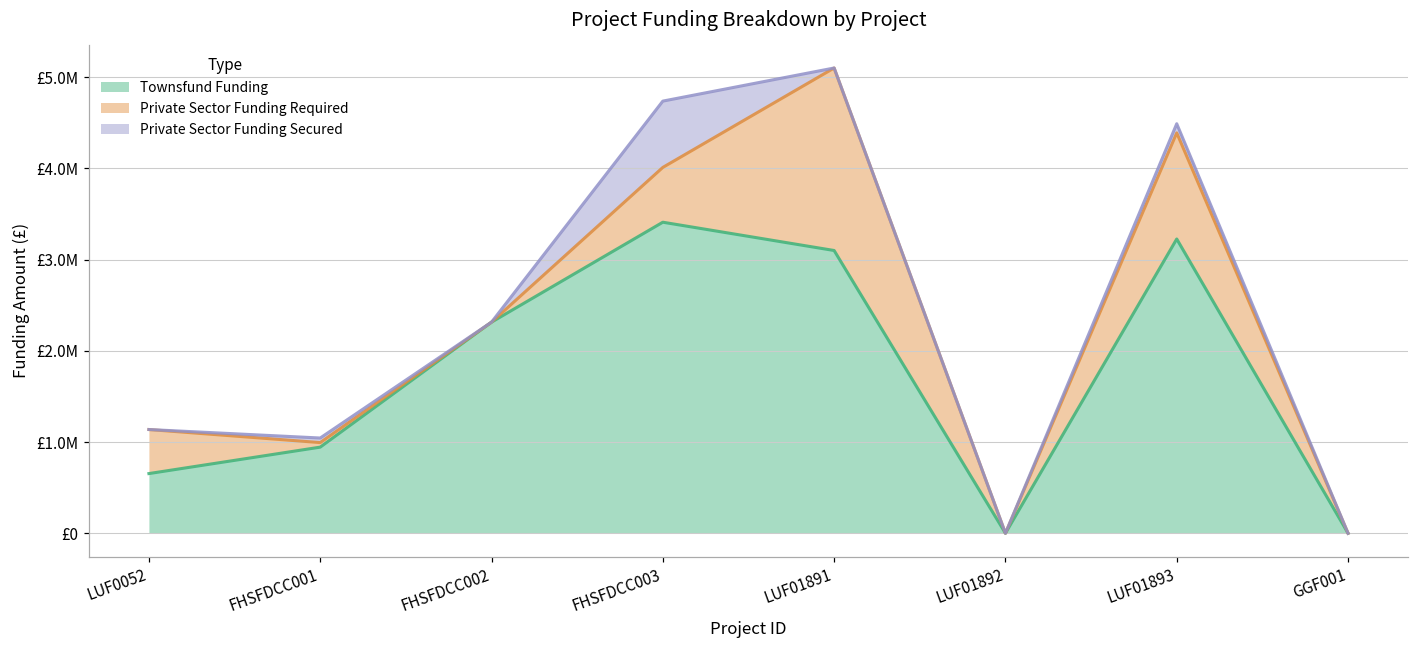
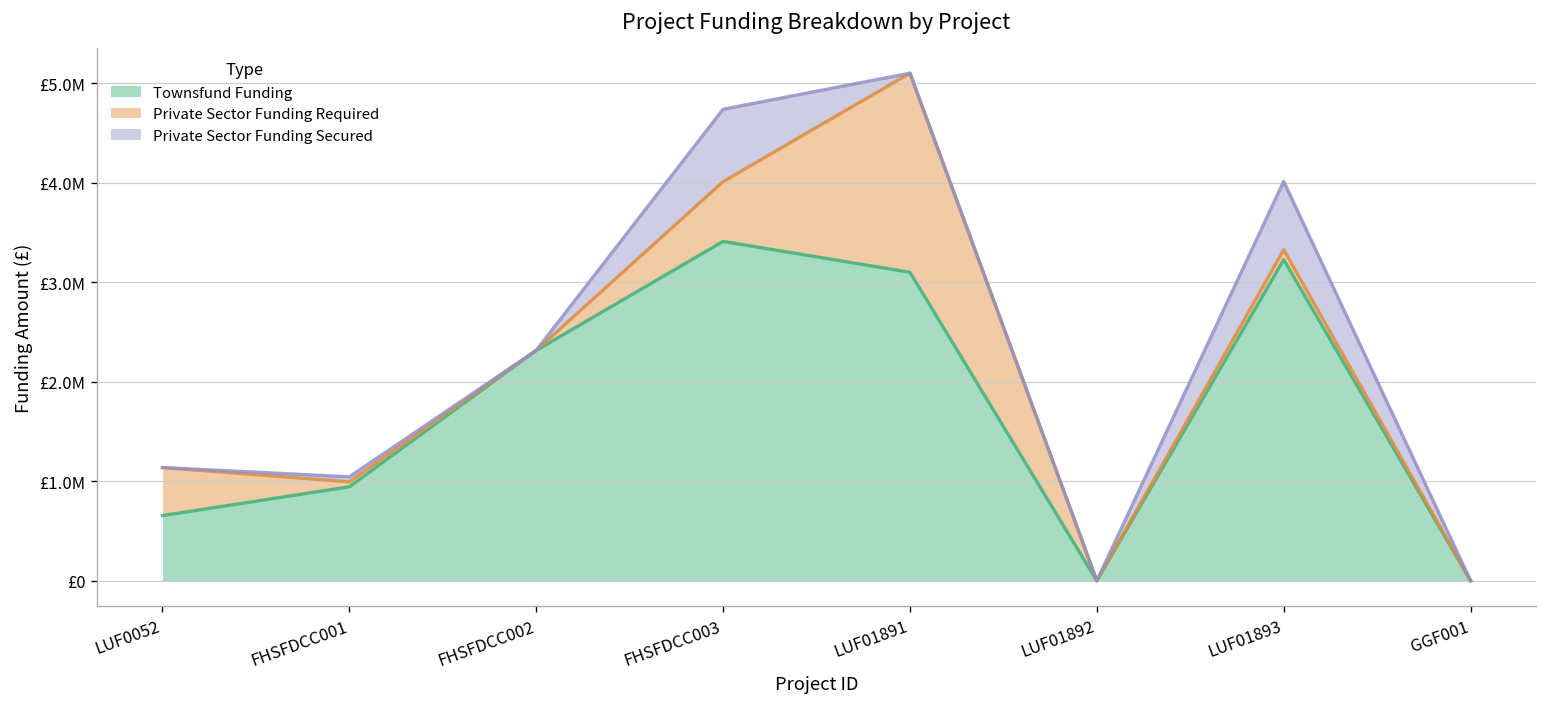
Private Sector Funding Required, LUF01893: £1200000 -> £100000
Private Sector Funding Secured, LUF01893: £100000 -> £700000
